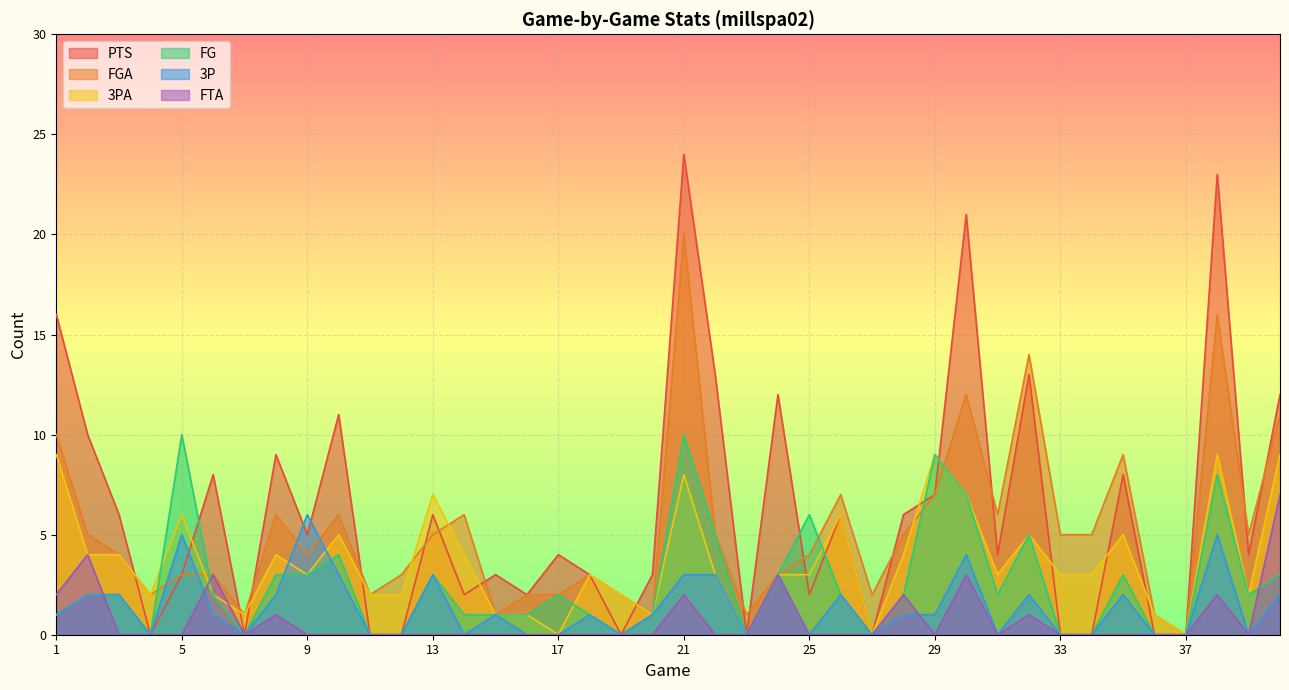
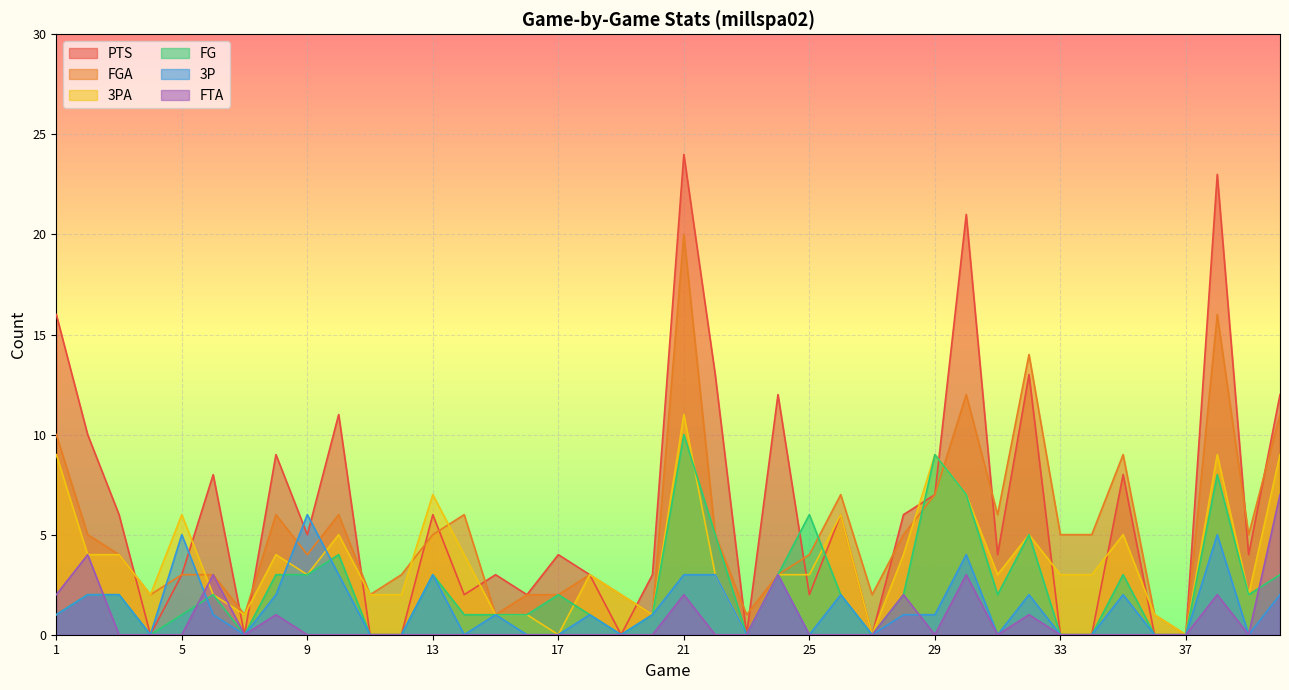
FG, 5: 10 -> 1
3PA, 21: 8 -> 11
